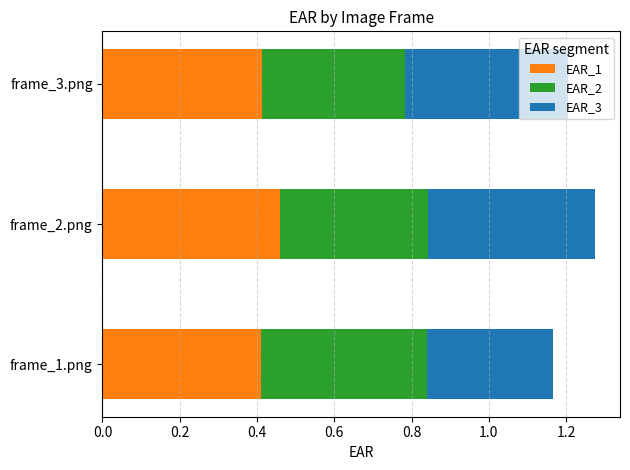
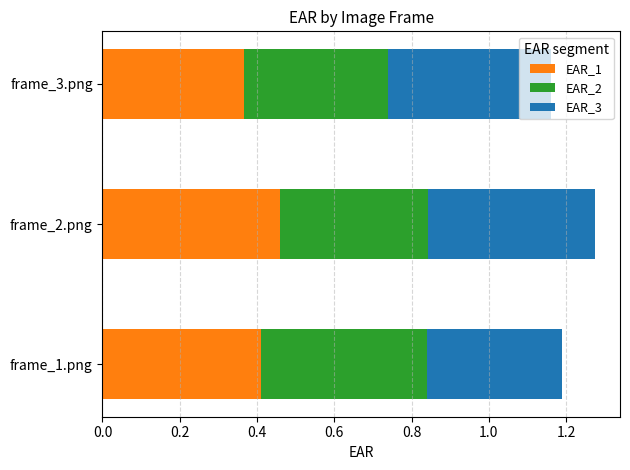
EAR_1, frame_3.png: 0.41 -> 0.37
EAR_3, frame_1.png: 0.33 -> 0.35
